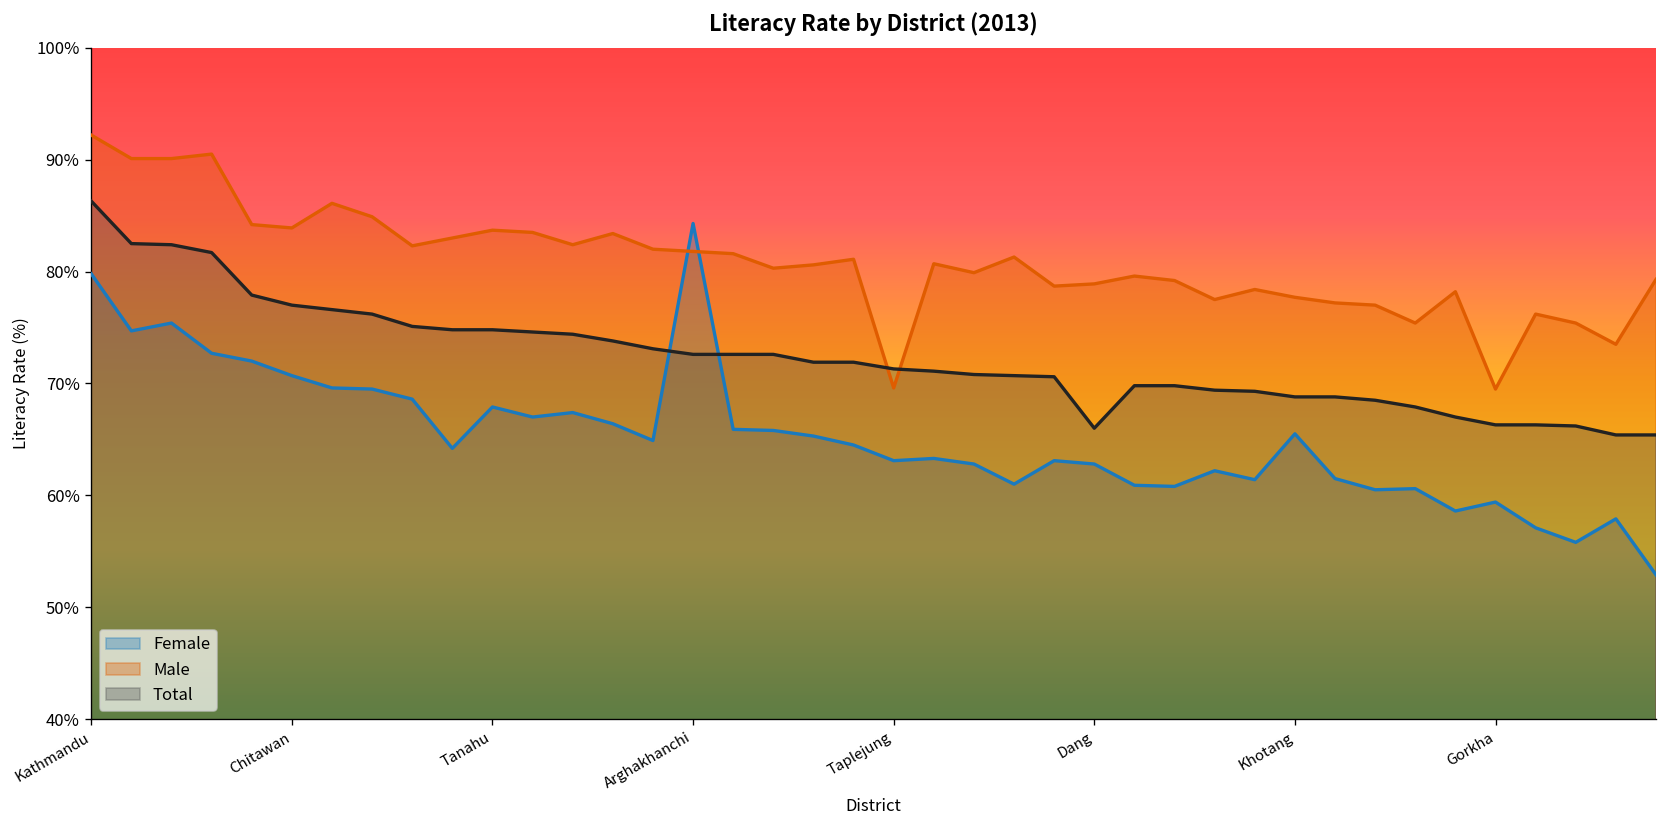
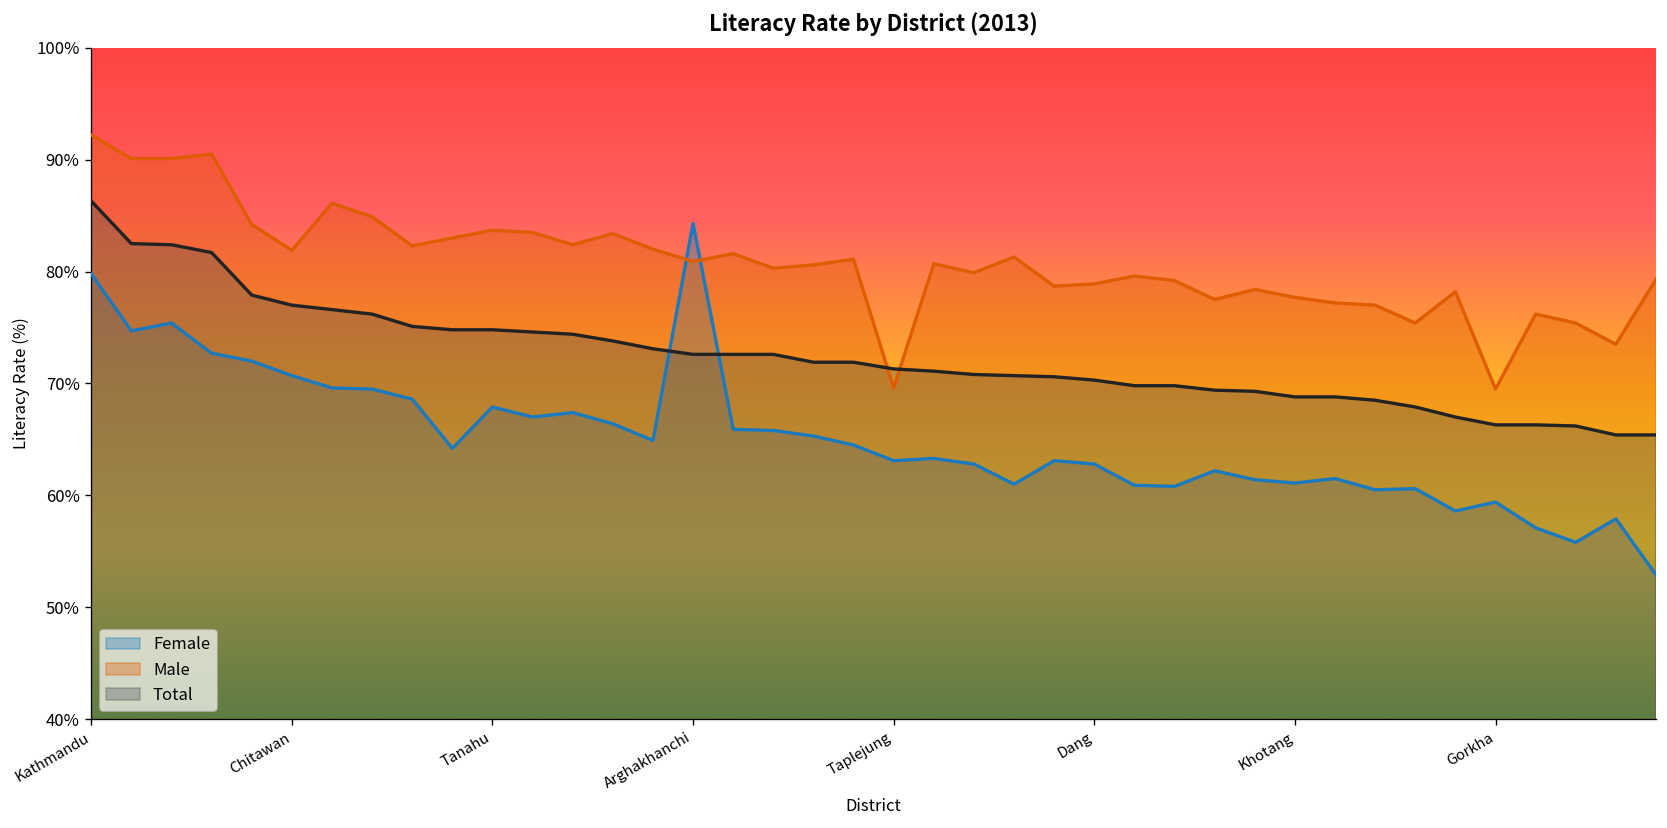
Male, Chitawan: 84% -> 82%
Male, Arghakhanchi: 82% -> 81%
Total, Dang: 66% -> 70%
Female, Khotang: 66% -> 61%
